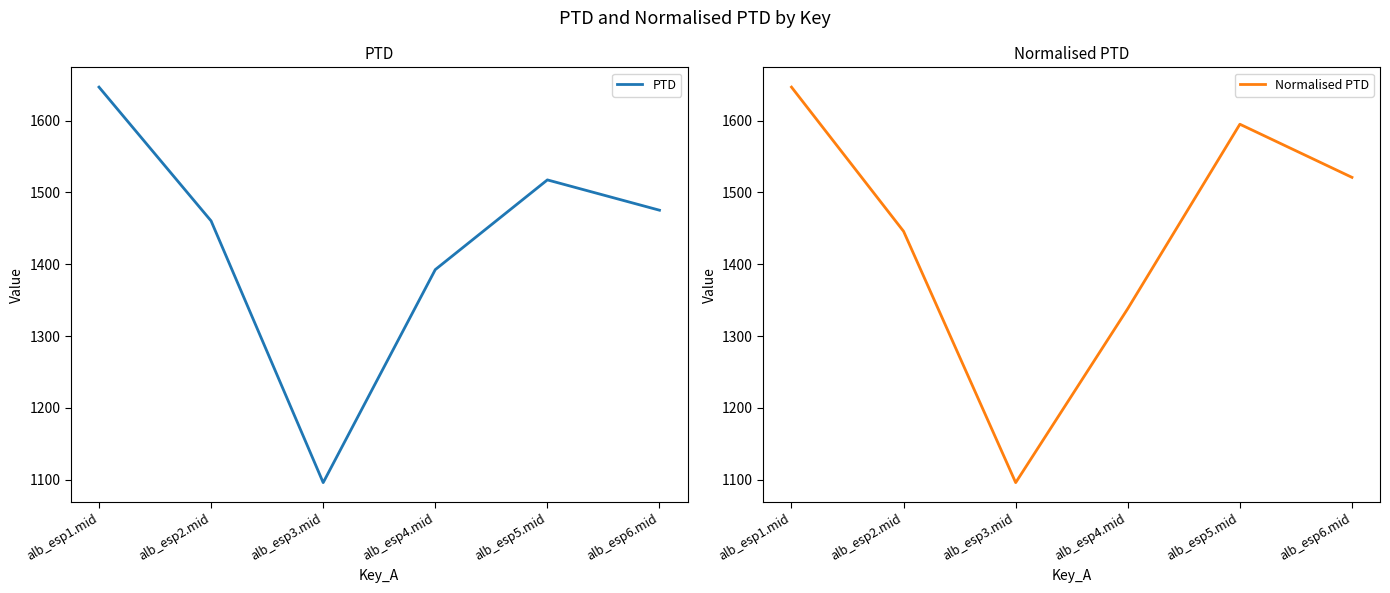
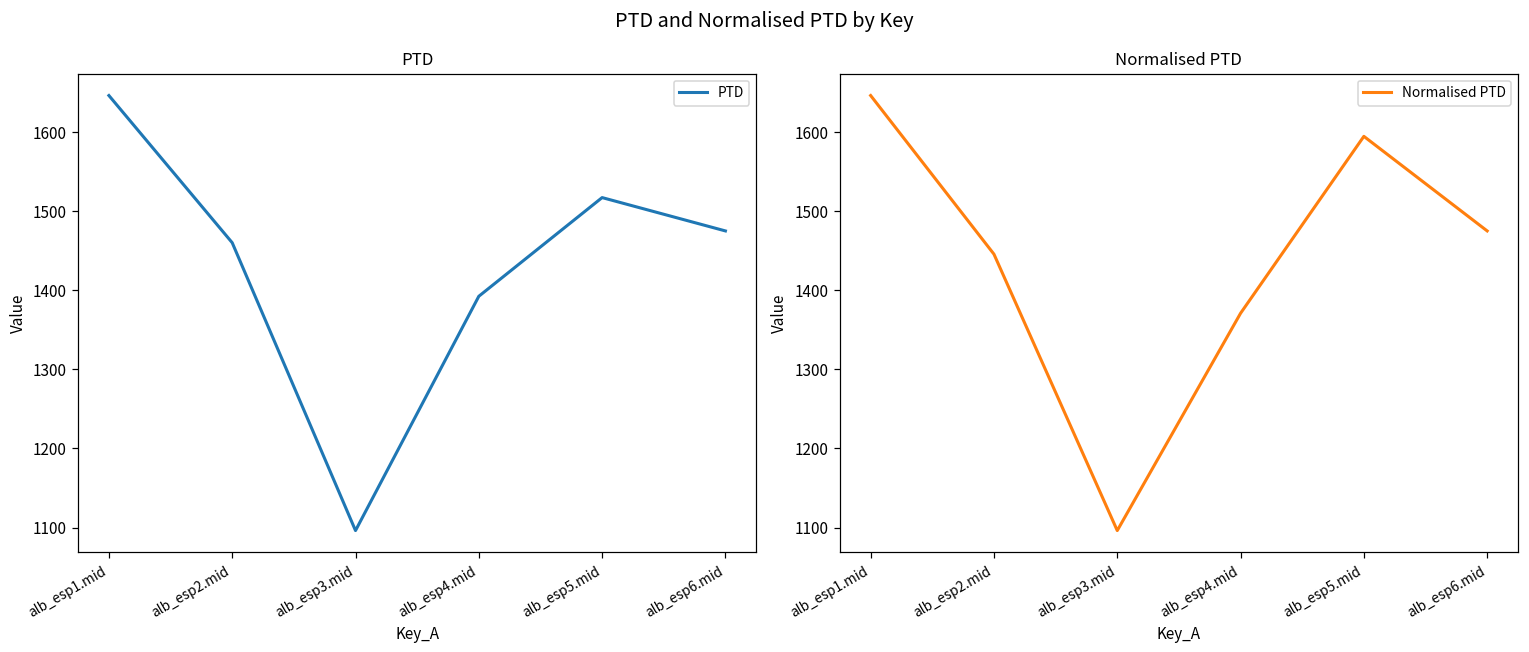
Normalised PTD, alb_esp4.mid: 1340 -> 1370
Normalised PTD, alb_esp6.mid: 1520 -> 1480
